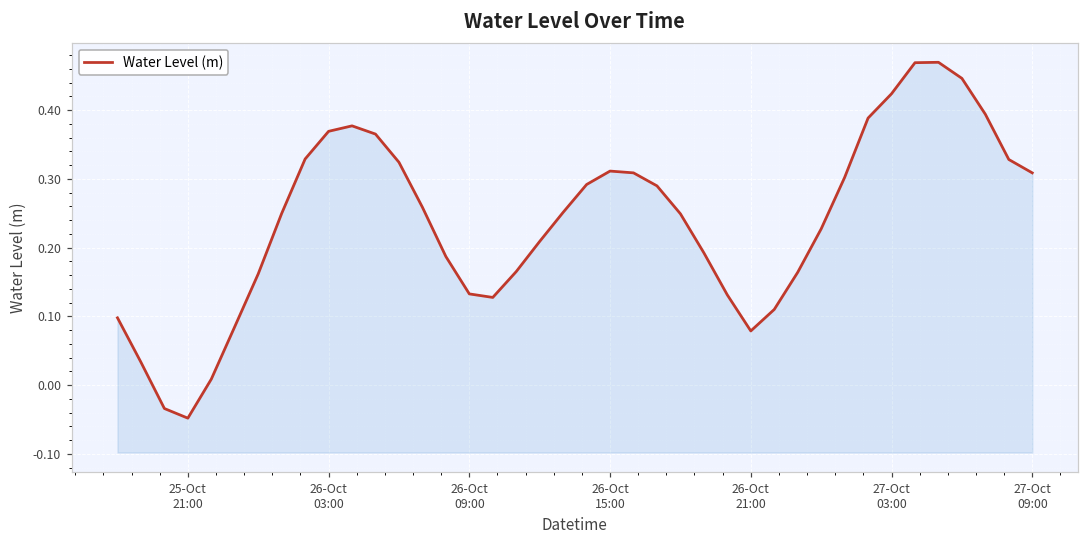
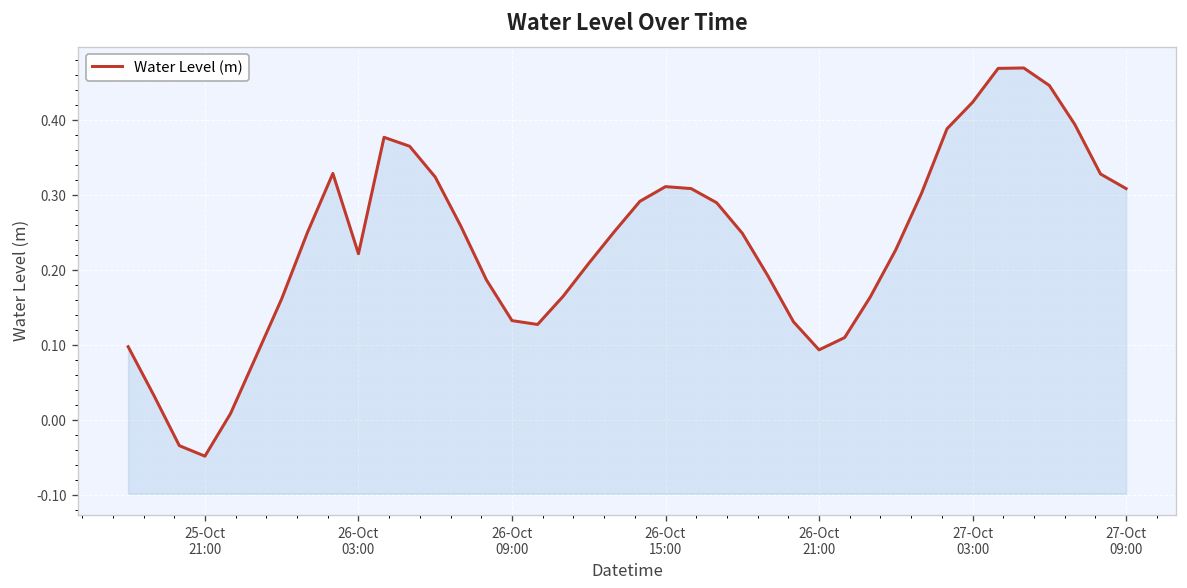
26-Oct 03:00: 0.37 -> 0.22
26-Oct 21:00: 0.08 -> 0.09
